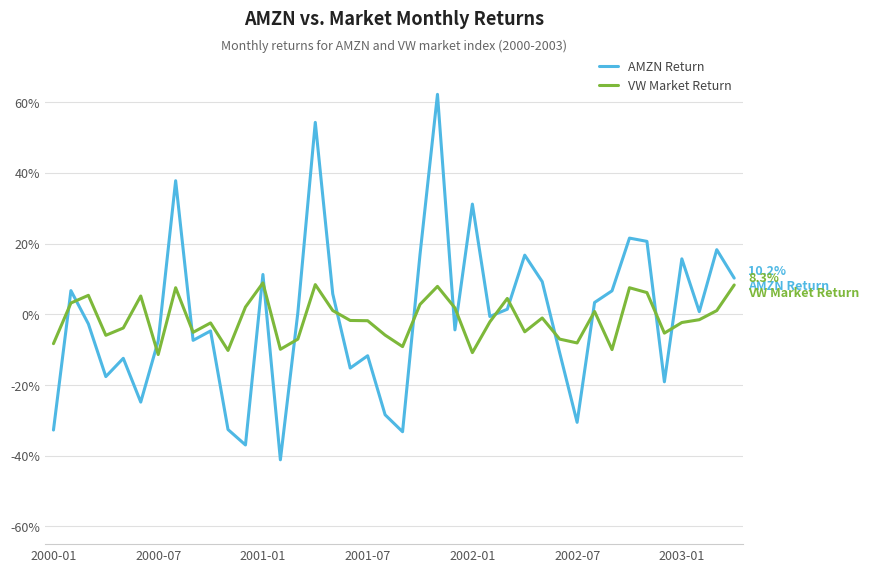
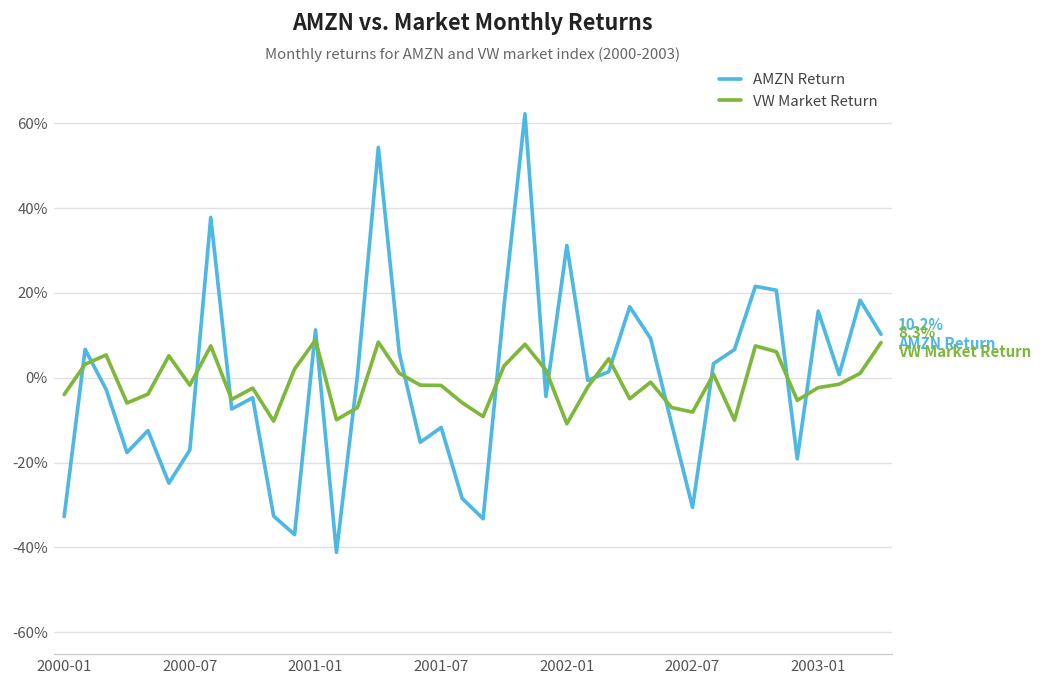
VW Market Return, 2000-01: -8% -> -4%
AMZN Return, 2000-07: -8% -> -17%
VW Market Return, 2000-07: -11% -> -2%
